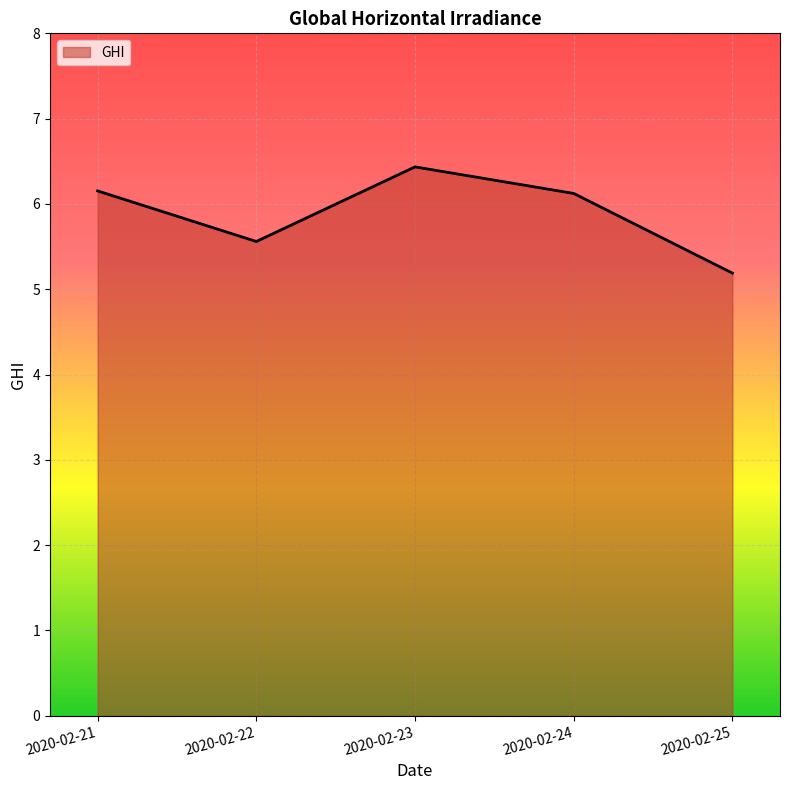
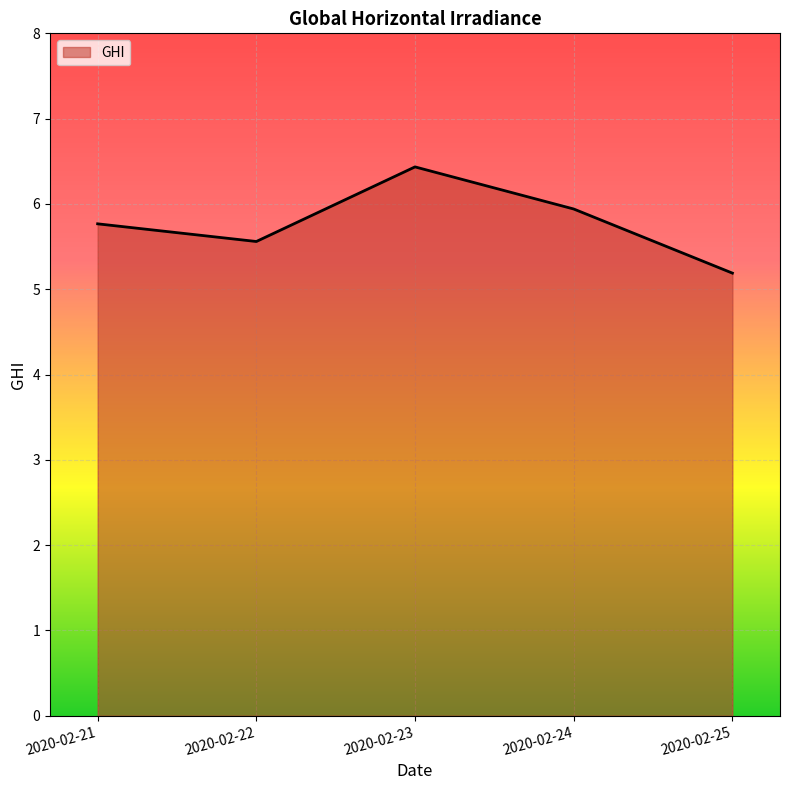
2020-02-21: 6.2 -> 5.8
2020-02-24: 6.1 -> 5.9
